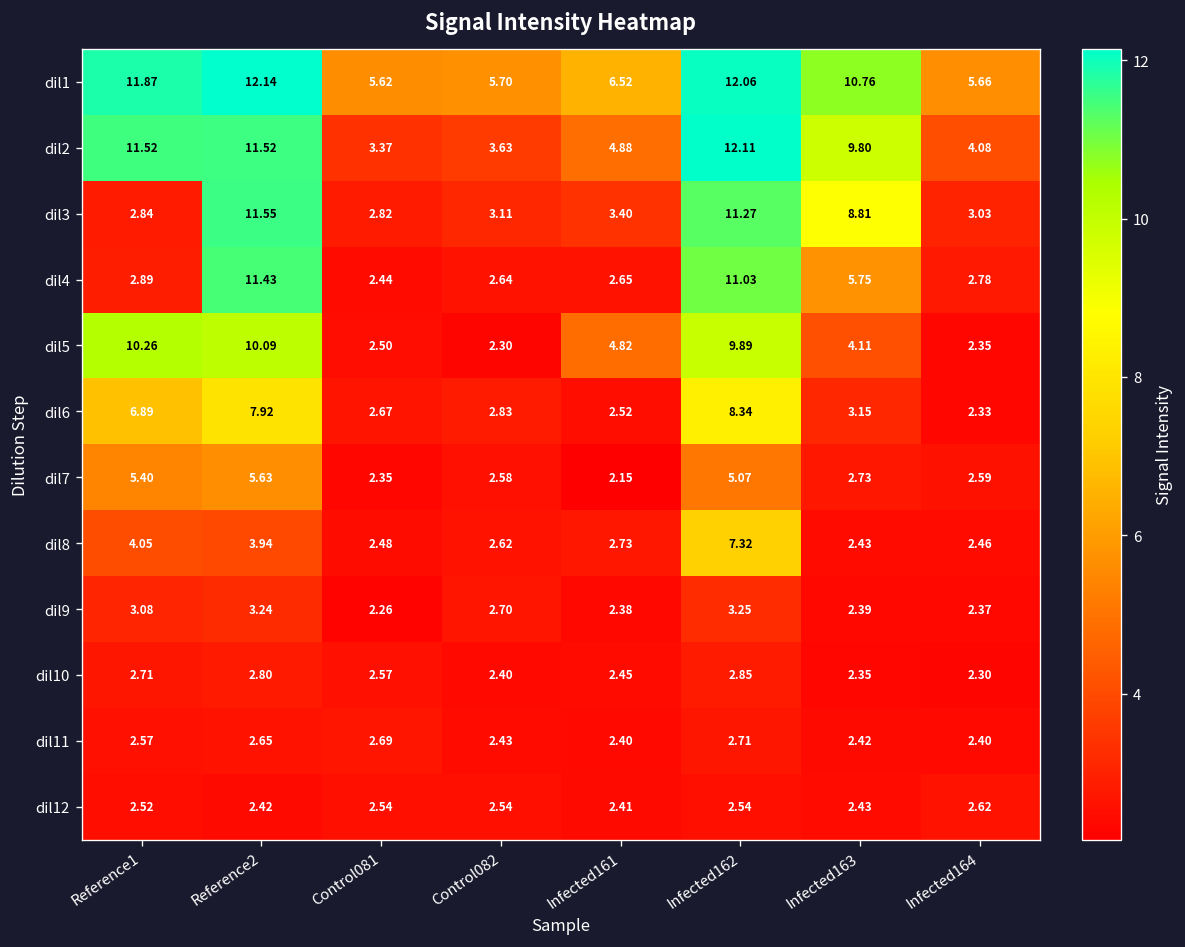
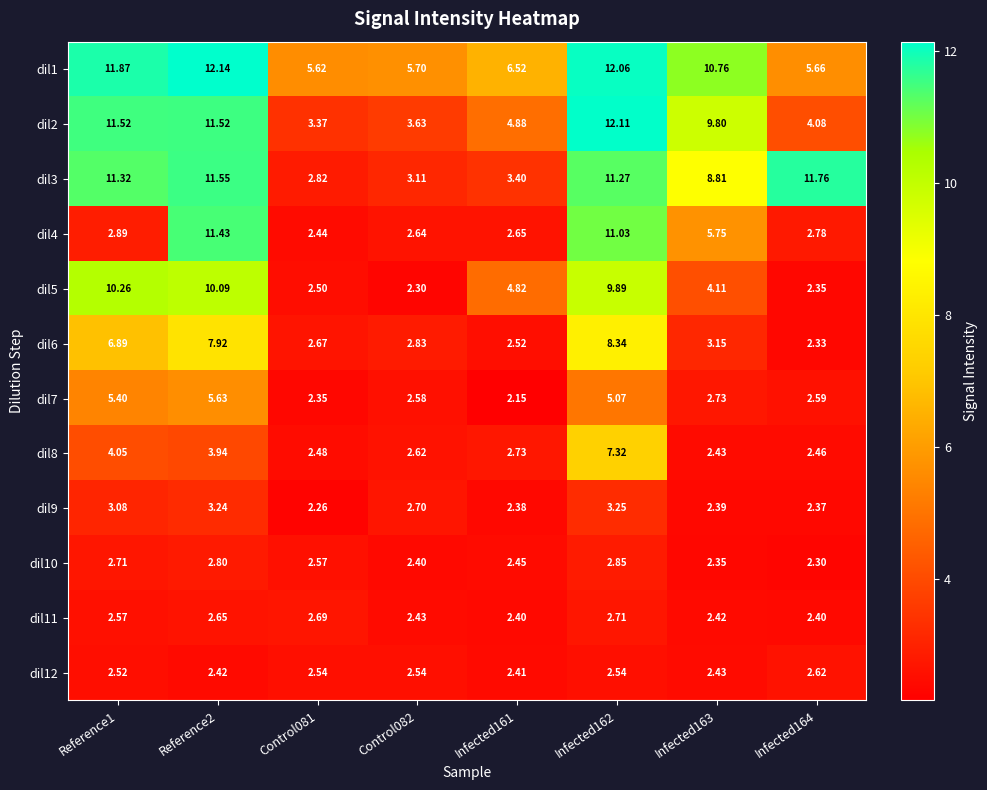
dil3, Reference1: 2.84 -> 11.32
dil3, Infected164: 3.03 -> 11.76
